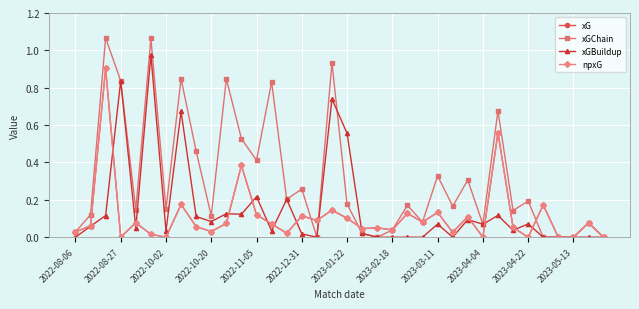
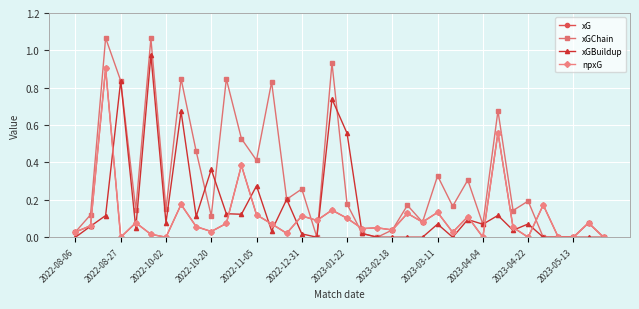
xGBuildup, 2022-10-02: 0.03 -> 0.08
xGBuildup, 2022-10-20: 0.08 -> 0.36
xGBuildup, 2022-11-05: 0.22 -> 0.28
